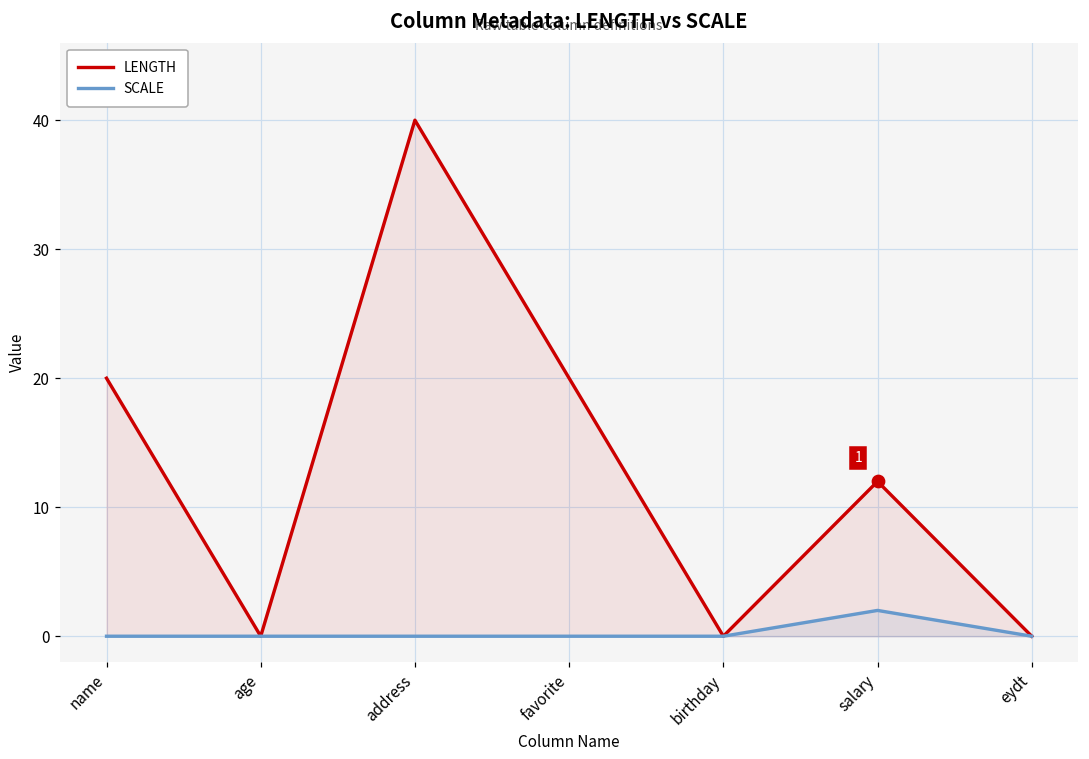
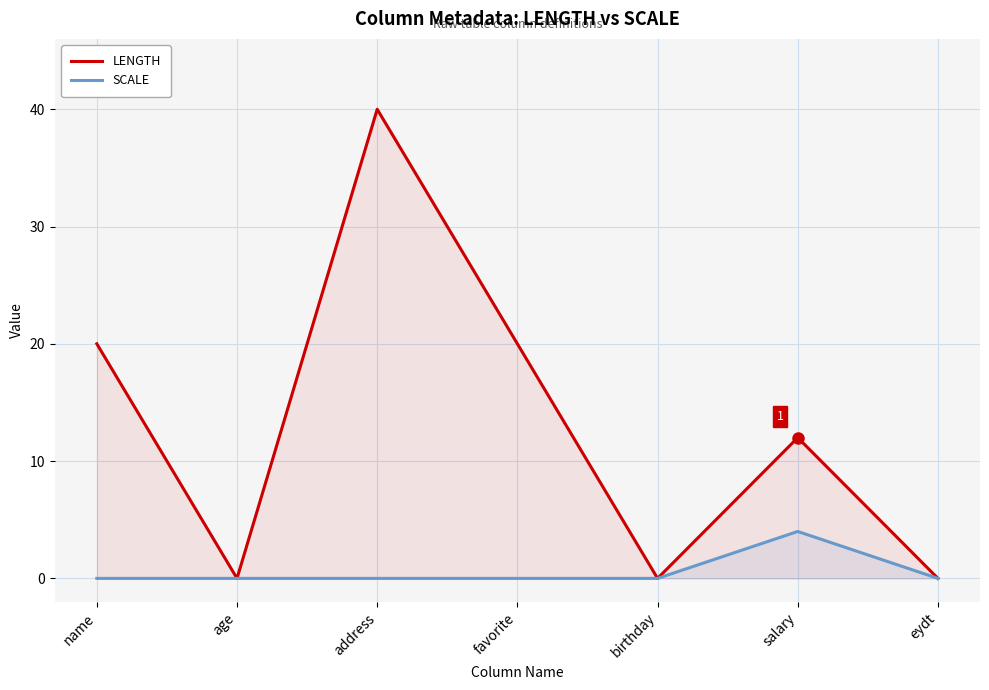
SCALE, salary: 2 -> 4
